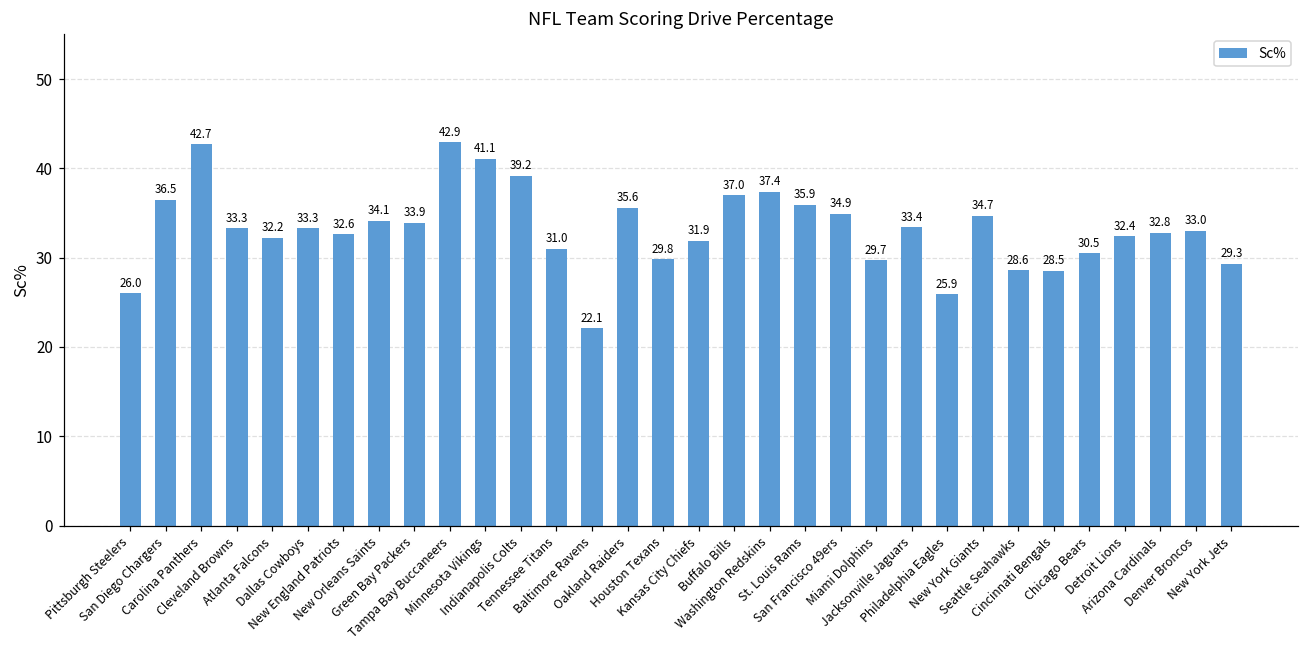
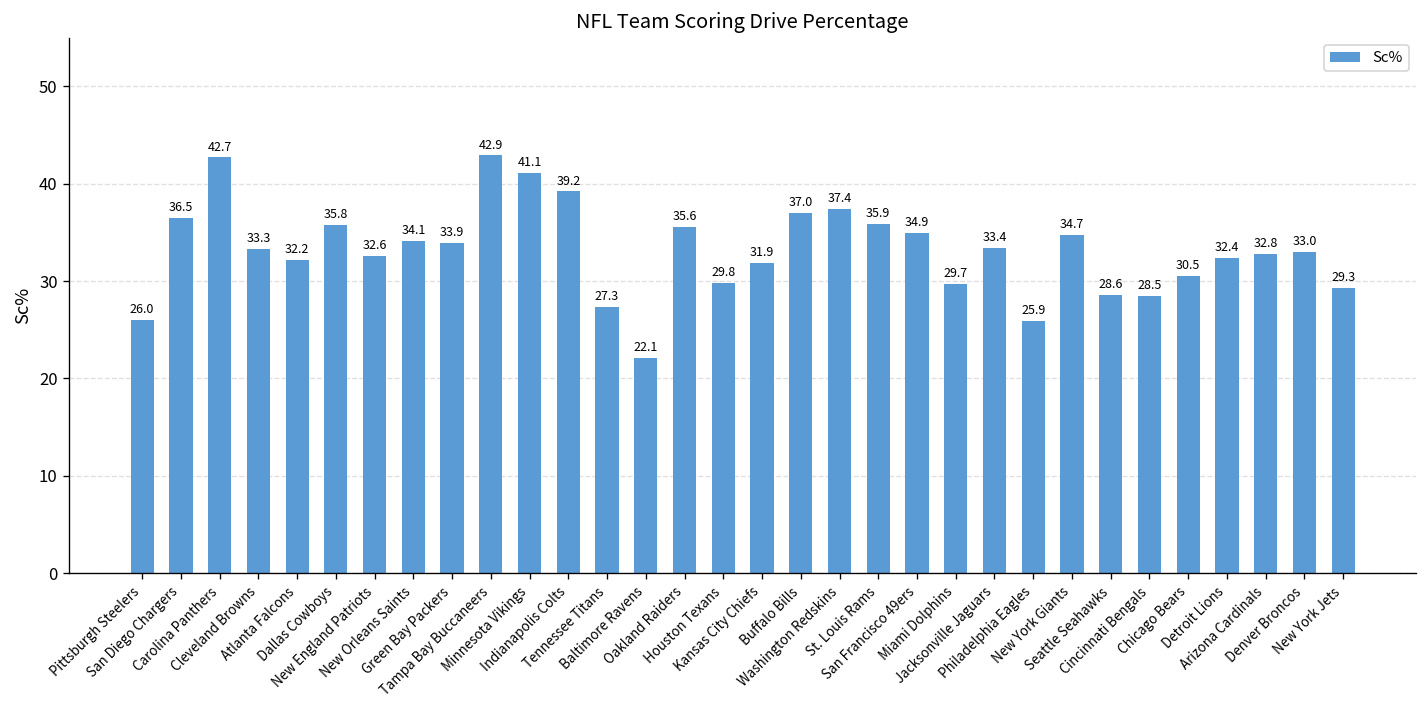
Dallas Cowboys: 33.3 -> 35.8
Tennessee Titans: 31.0 -> 27.3
